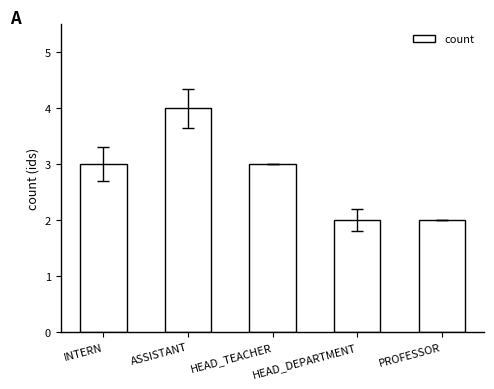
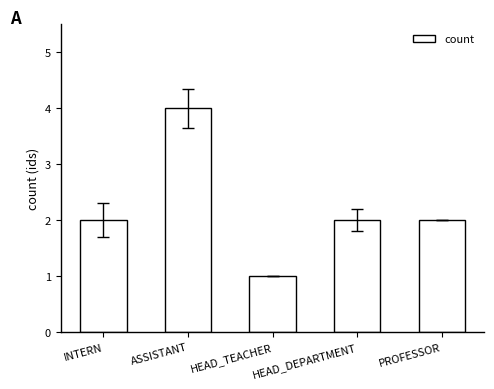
count, INTERN: 3 -> 2
count, HEAD_TEACHER: 3 -> 1
